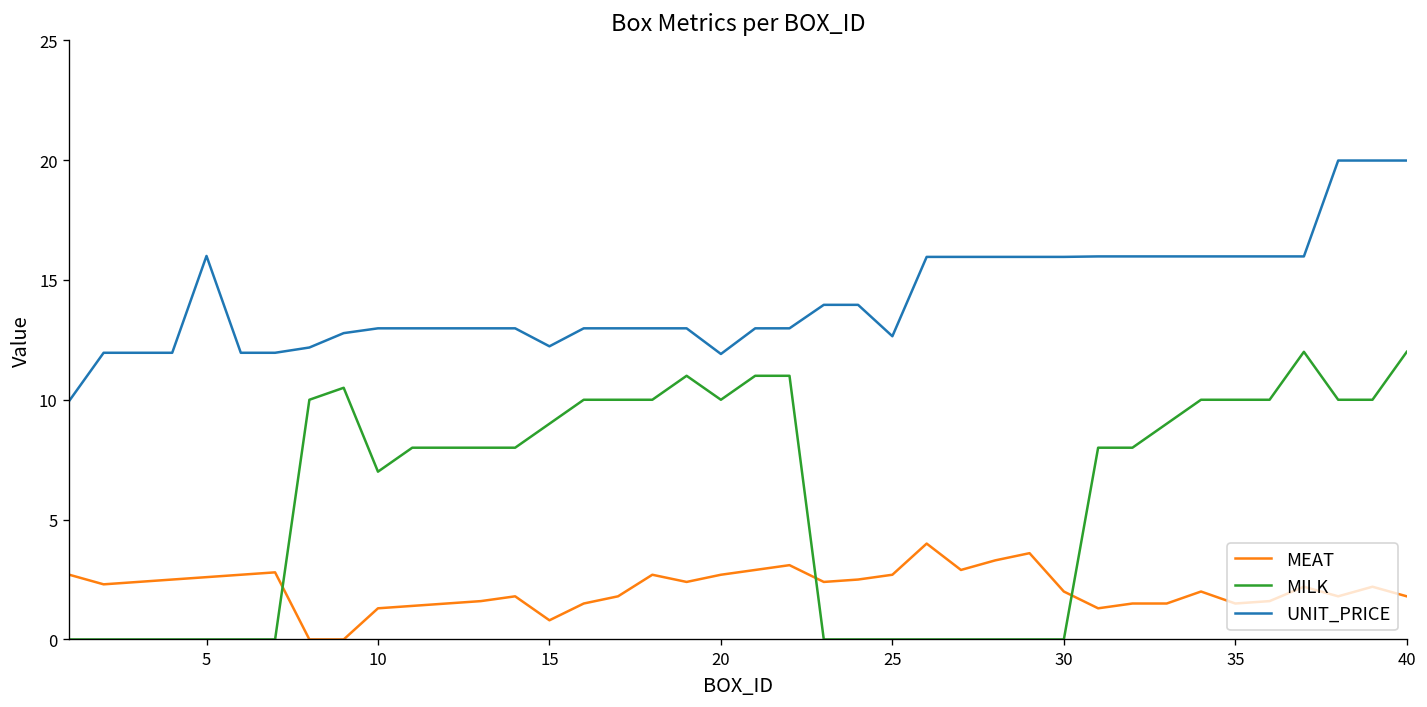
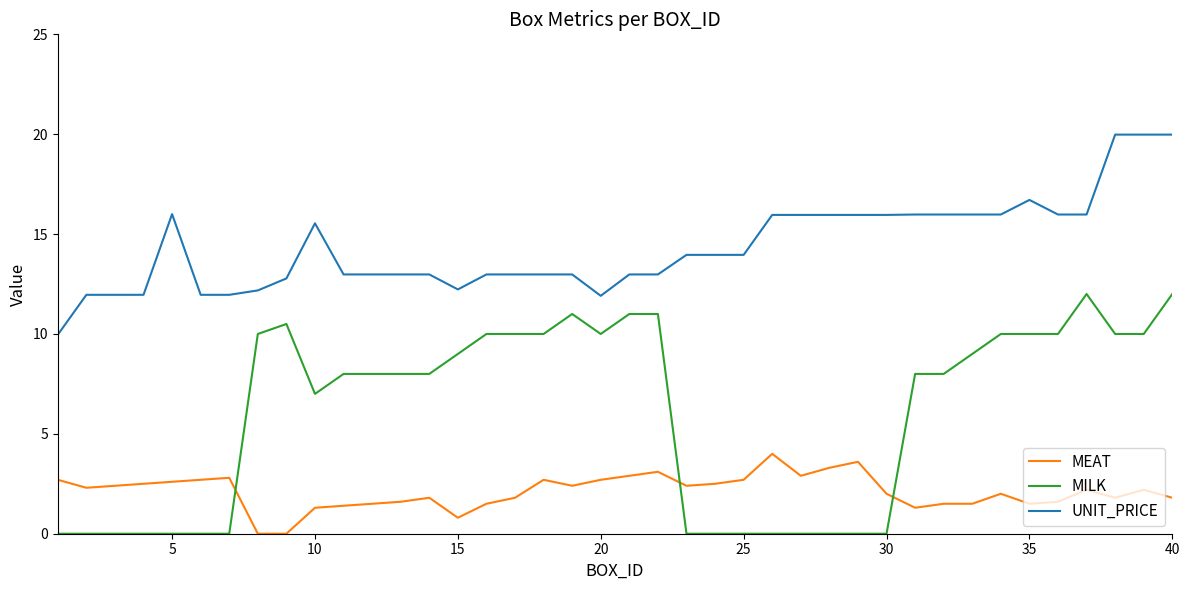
UNIT_PRICE, 10: 13.0 -> 15.5
UNIT_PRICE, 25: 12.7 -> 14.0
UNIT_PRICE, 35: 16.0 -> 16.7
